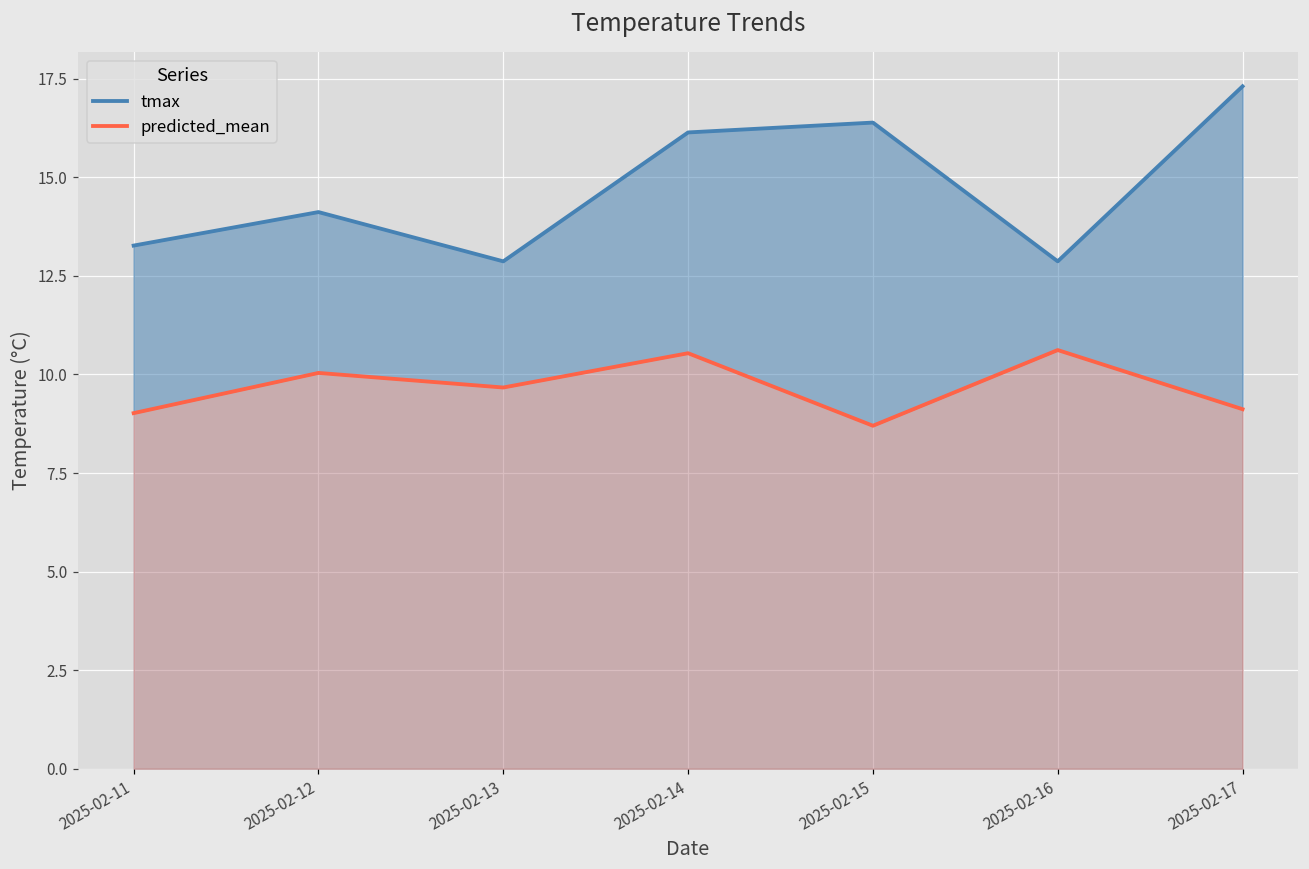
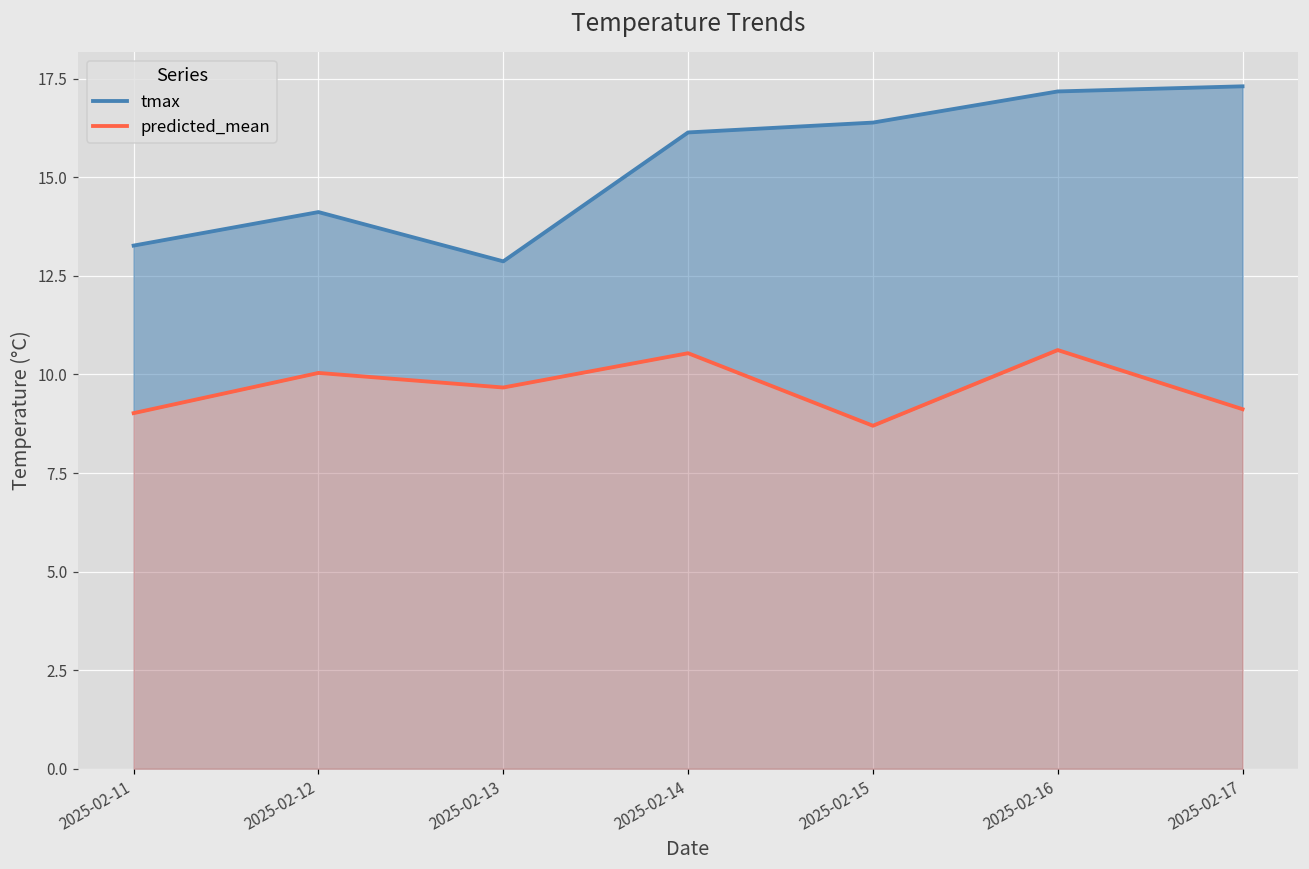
tmax, 2025-02-16: 12.9 -> 17.2
